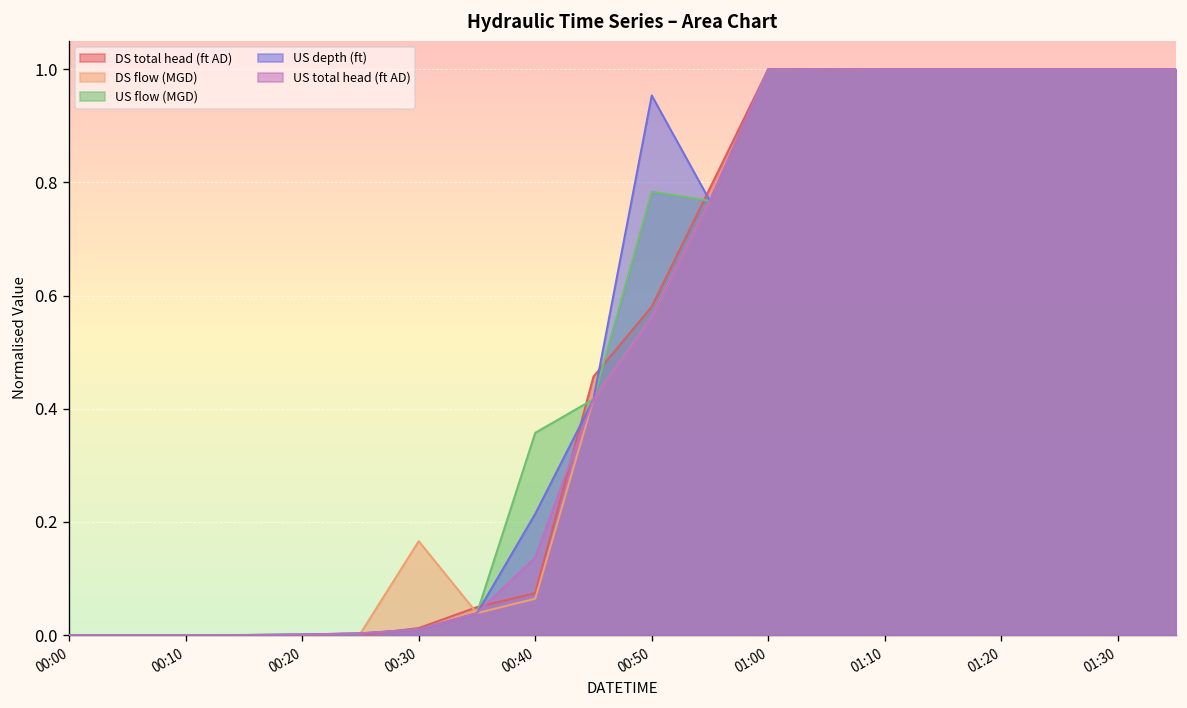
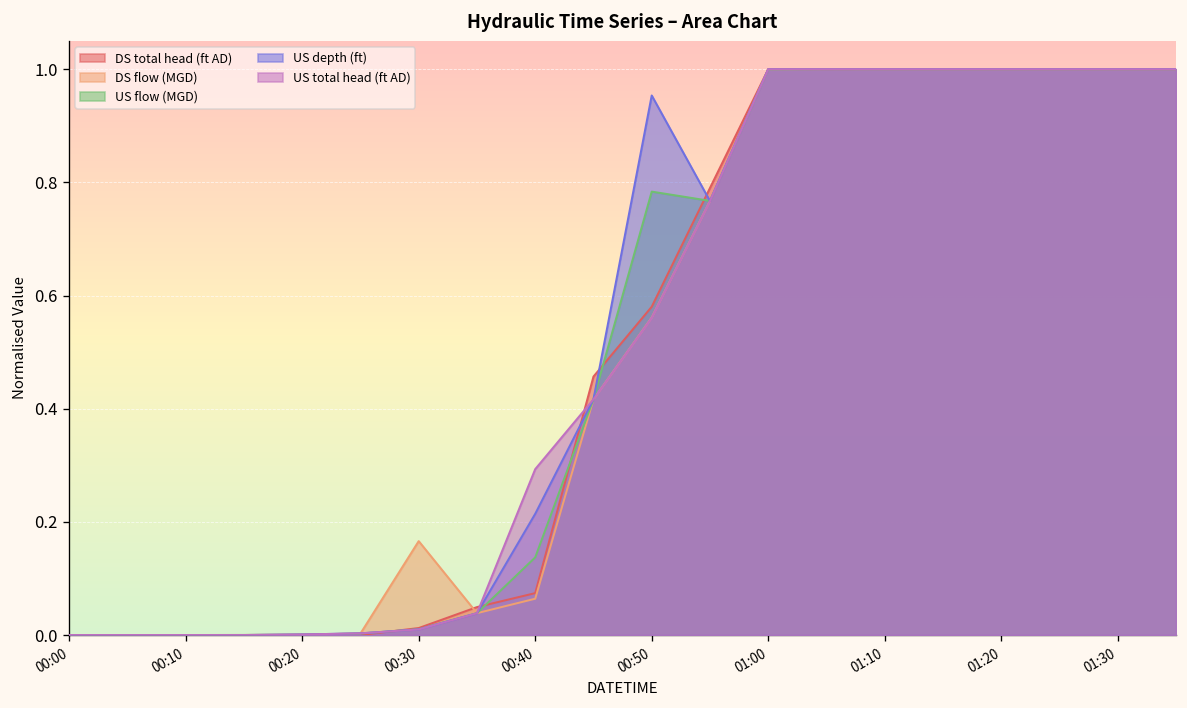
US flow (MGD), 00:40: 0.36 -> 0.14
US total head (ft AD), 00:40: 0.14 -> 0.29
